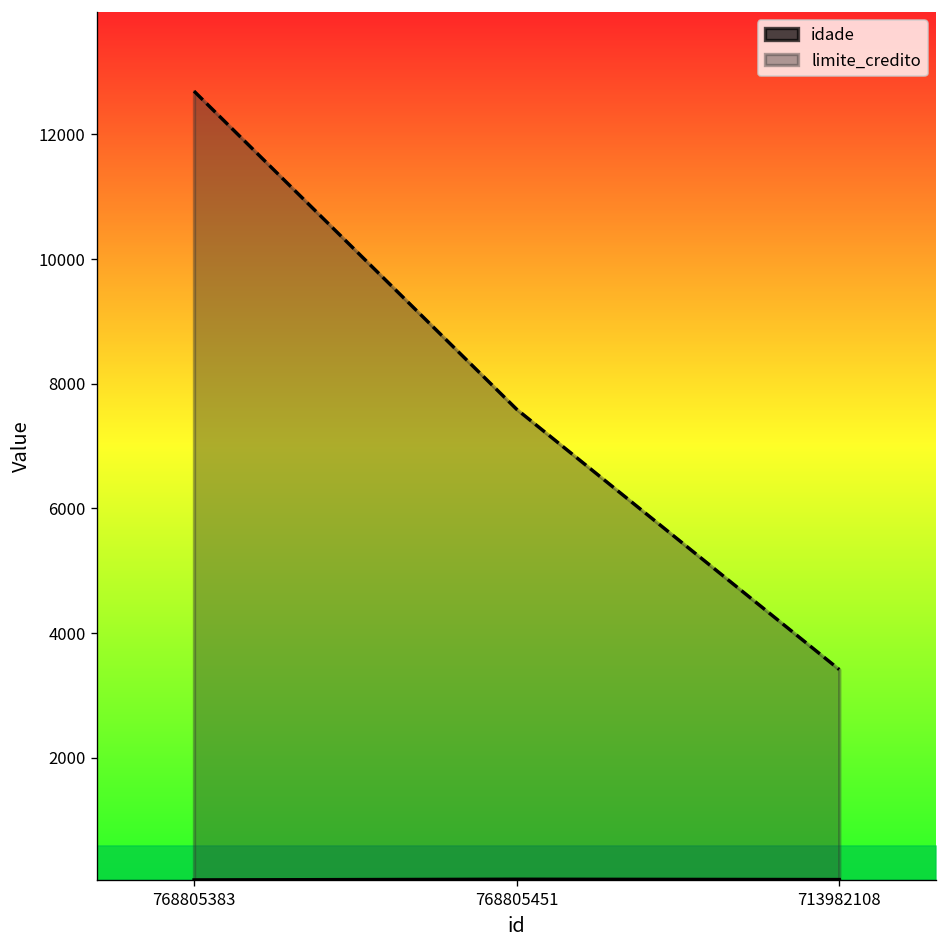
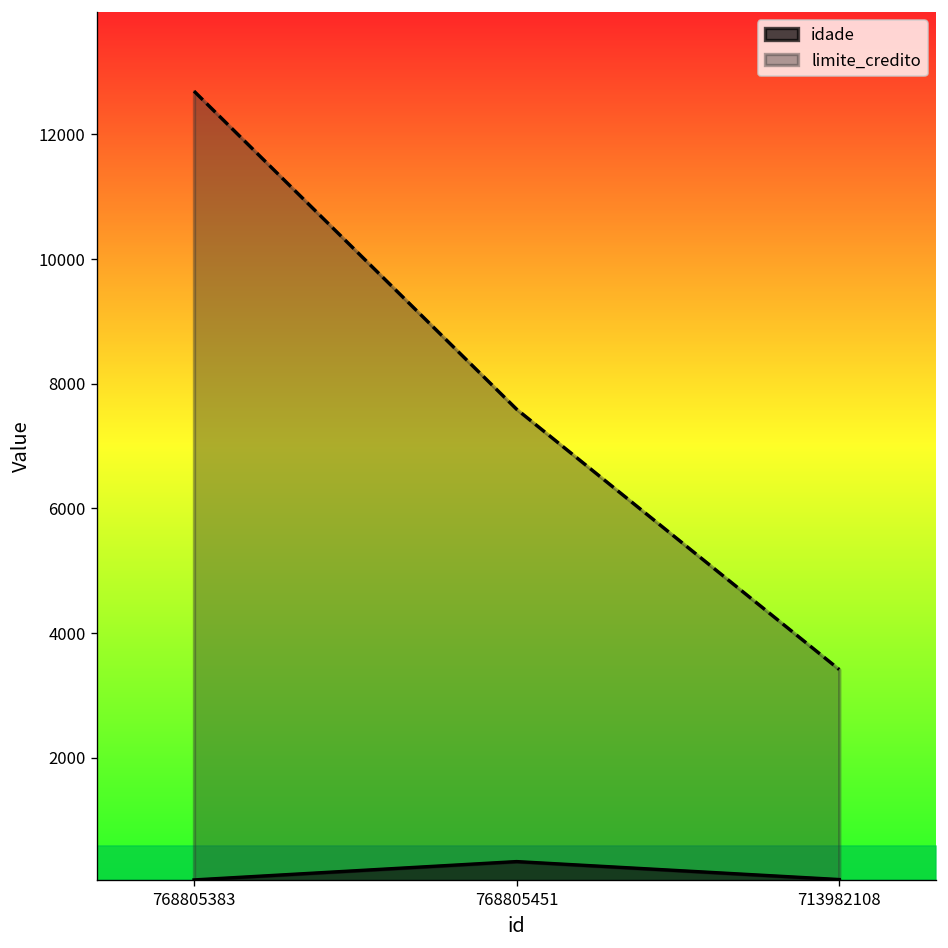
idade, 768805451: 100 -> 300
